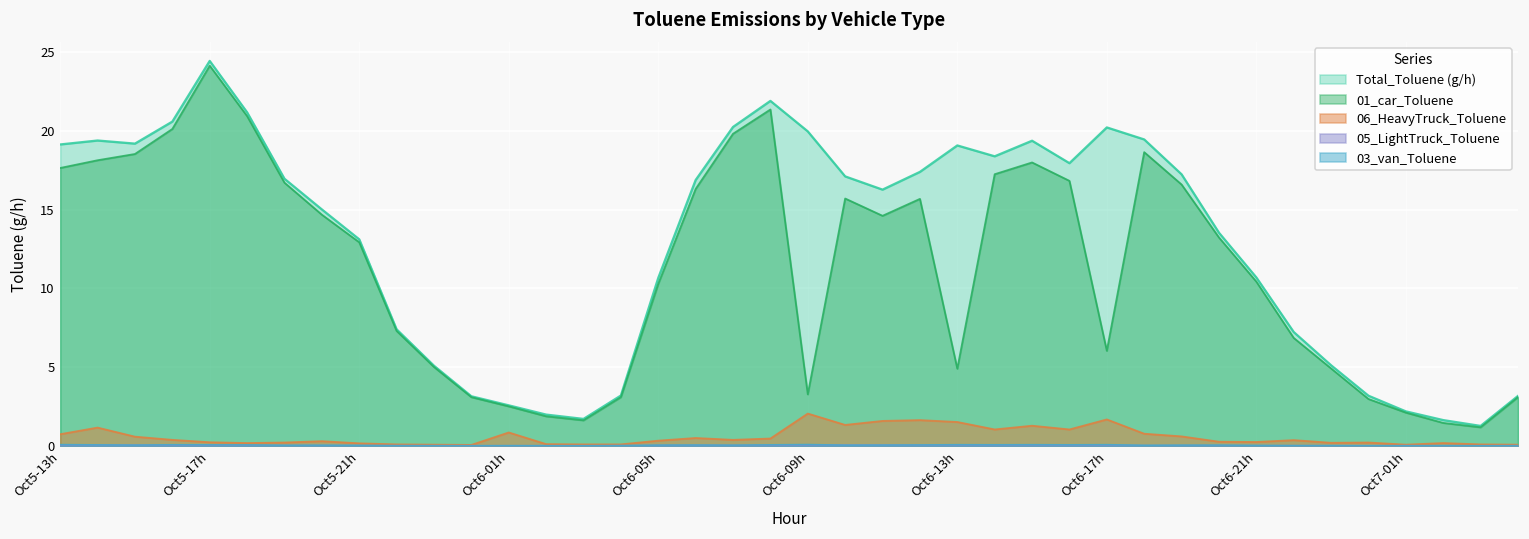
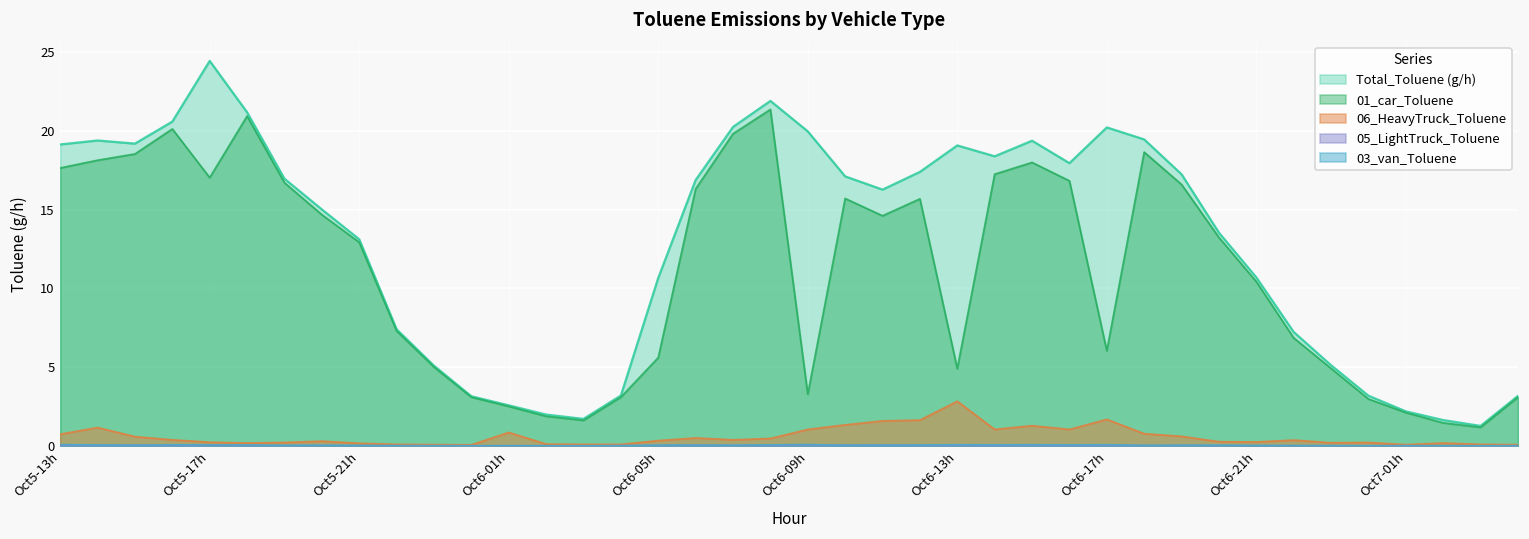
01_car_Toluene, Oct5-17h: 24.1 -> 17.0
01_car_Toluene, Oct6-05h: 10.3 -> 5.6
06_HeavyTruck_Toluene, Oct6-09h: 2.0 -> 1.0
06_HeavyTruck_Toluene, Oct6-13h: 1.5 -> 2.8
